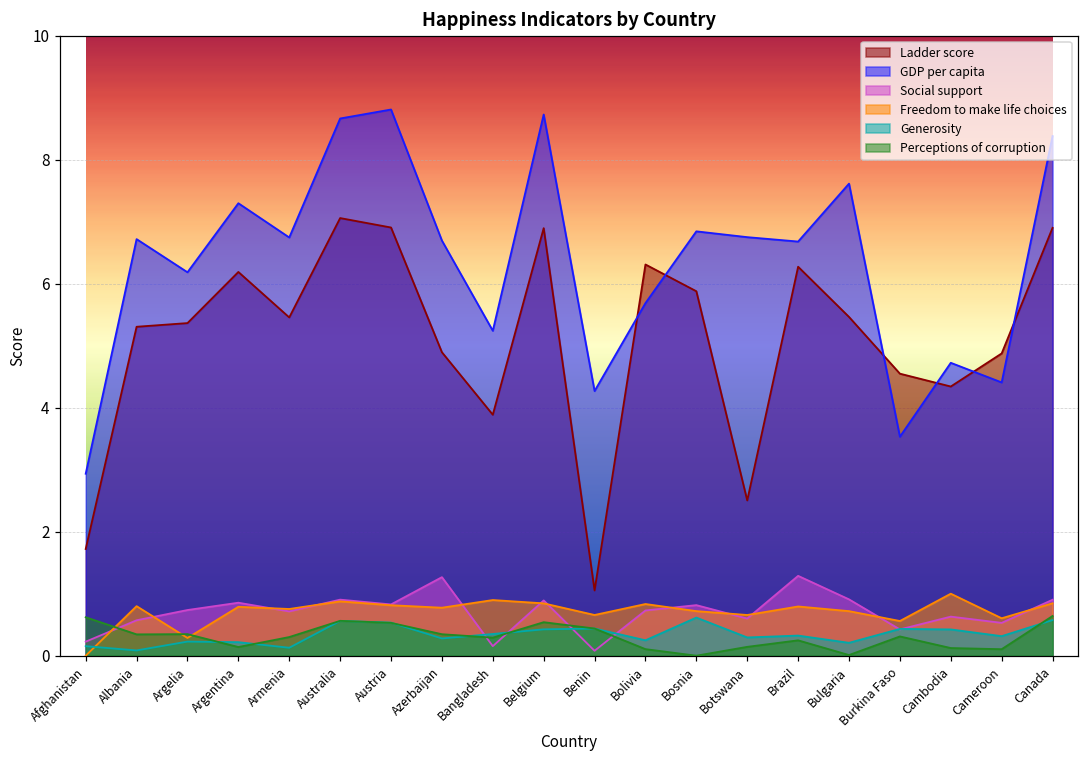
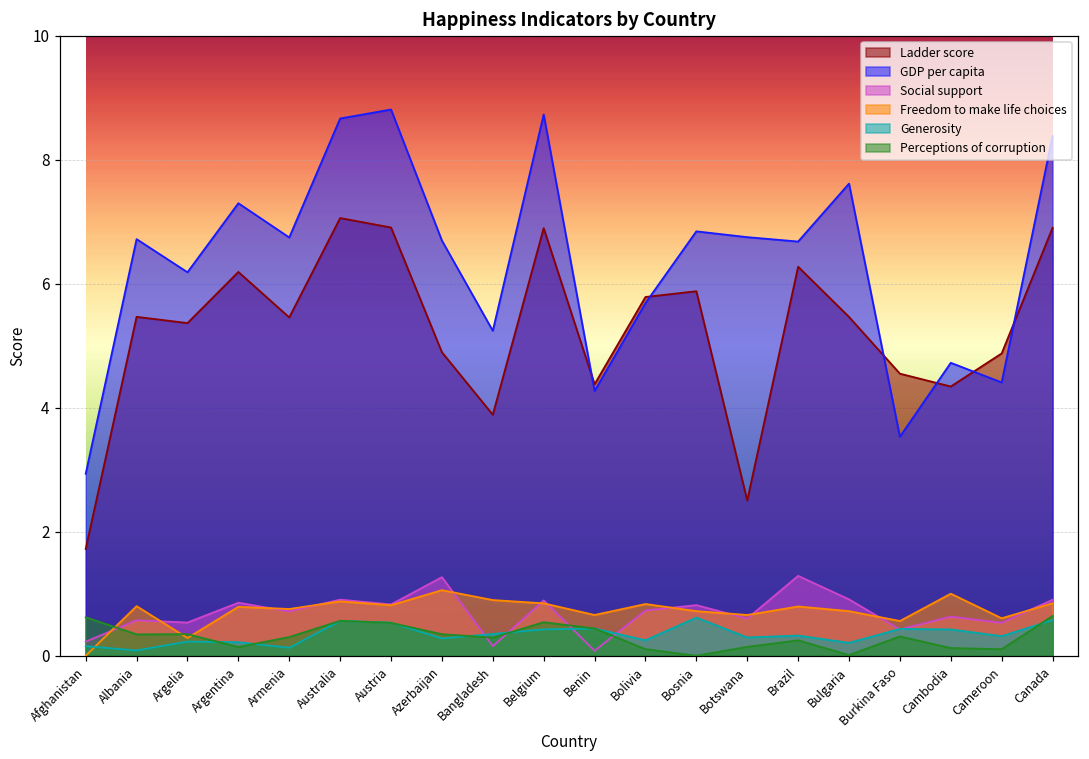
Ladder score, Albania: 5.3 -> 5.5
Social support, Argelia: 0.7 -> 0.5
Freedom to make life choices, Azerbaijan: 0.8 -> 1.1
Ladder score, Benin: 1.1 -> 4.4
Ladder score, Bolivia: 6.3 -> 5.8
